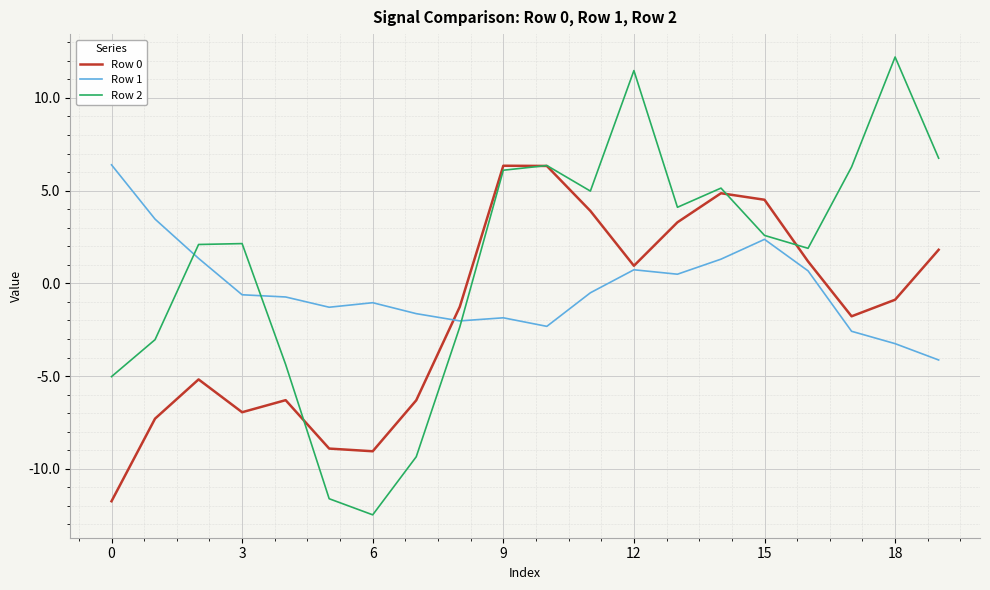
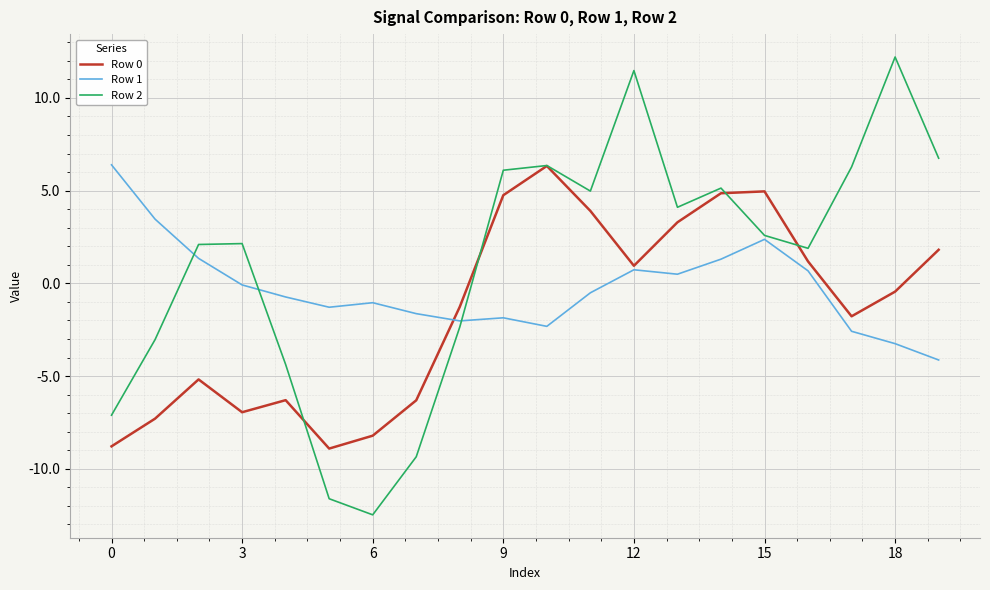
Row 0, 0: -11.8 -> -8.8
Row 2, 0: -5.0 -> -7.1
Row 1, 3: -0.6 -> -0.1
Row 0, 6: -9.1 -> -8.2
Row 0, 9: 6.3 -> 4.8
Row 0, 15: 4.5 -> 5.0
Row 0, 18: -0.9 -> -0.4
